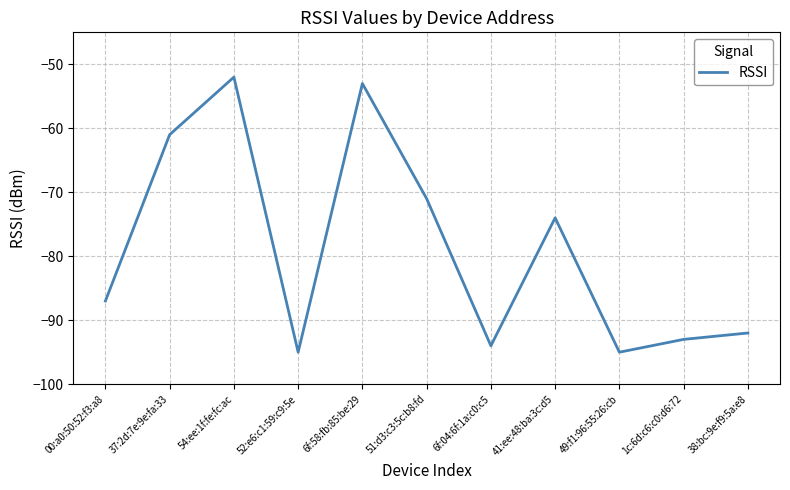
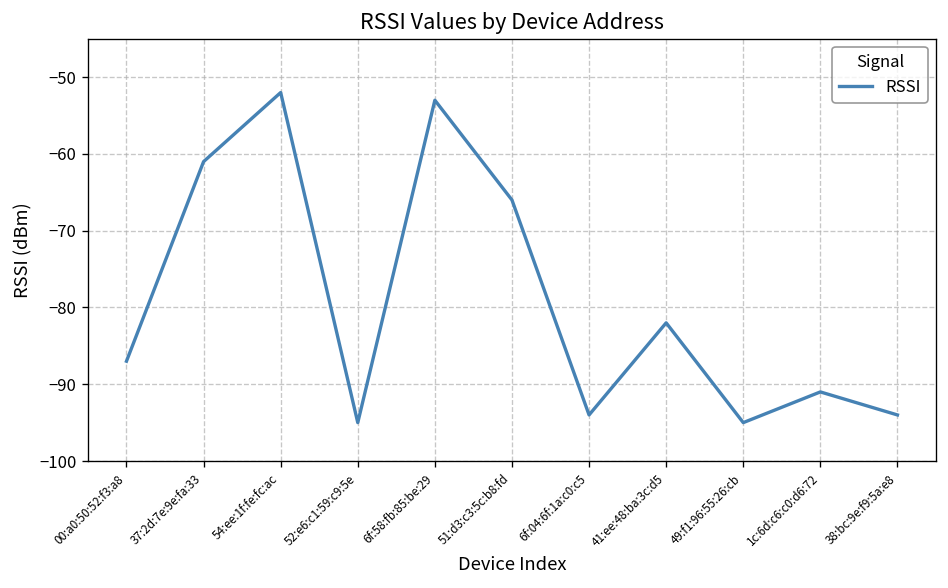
51:d3:c3:5c:b8:fd: -71 -> -66
41:ee:48:ba:3c:d5: -74 -> -82
1c:6d:c6:c0:d6:72: -93 -> -91
38:bc:9e:f9:5a:e8: -92 -> -94
